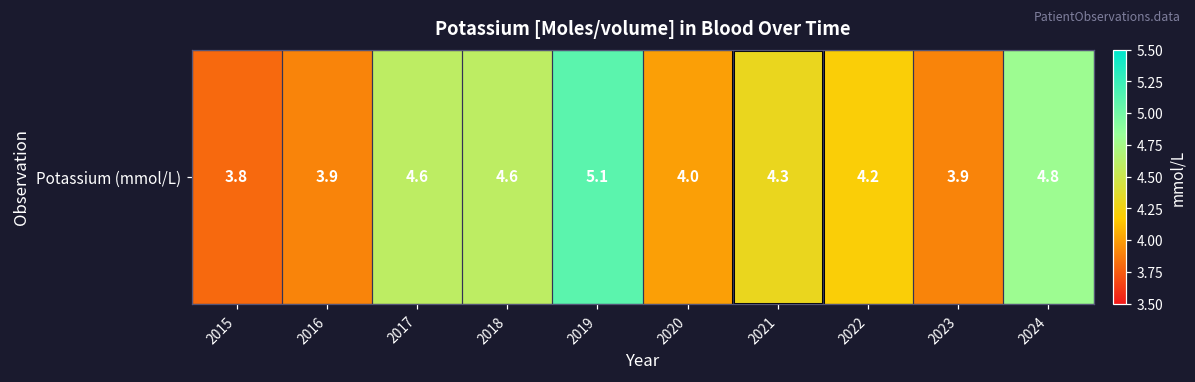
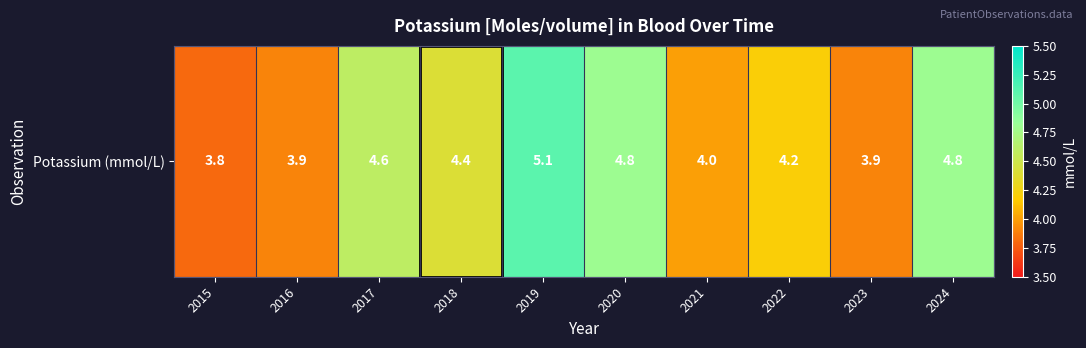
Potassium (mmol/L), 2018: 4.6 -> 4.4
Potassium (mmol/L), 2020: 4.0 -> 4.8
Potassium (mmol/L), 2021: 4.3 -> 4.0
